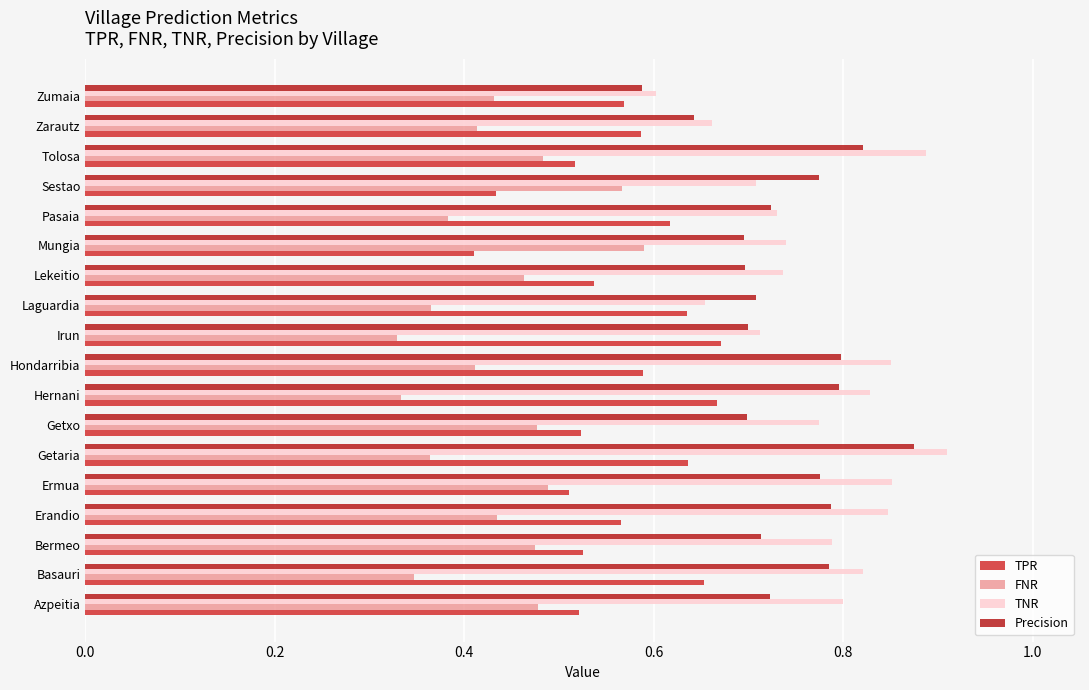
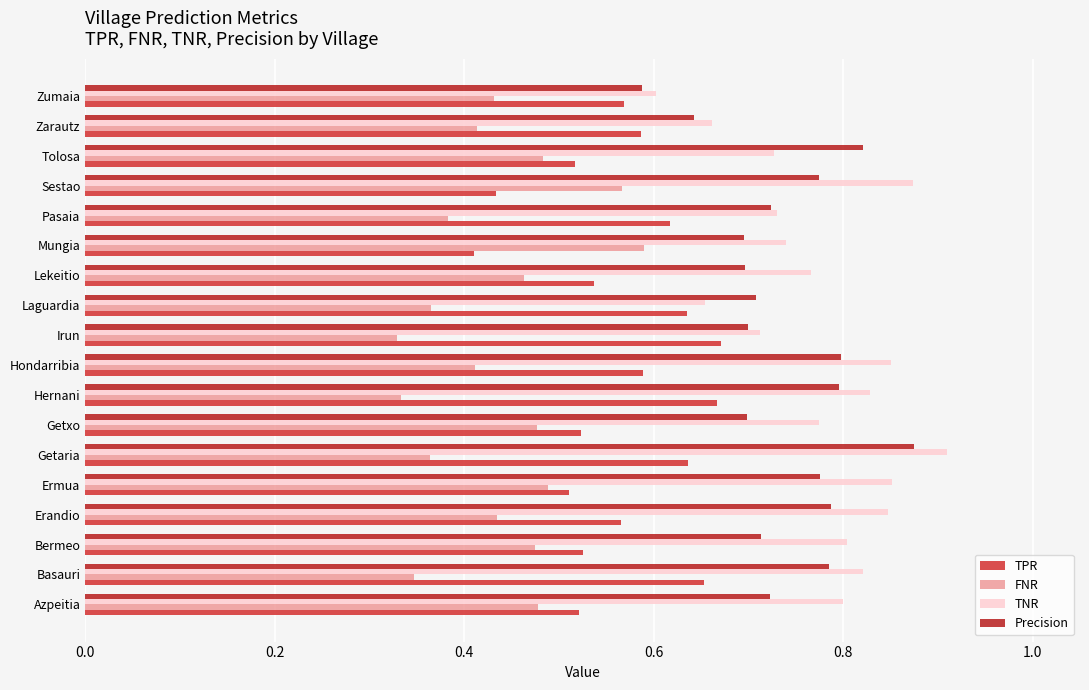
TNR, Tolosa: 0.89 -> 0.73
TNR, Sestao: 0.71 -> 0.87
TNR, Lekeitio: 0.74 -> 0.77
TNR, Bermeo: 0.79 -> 0.80
